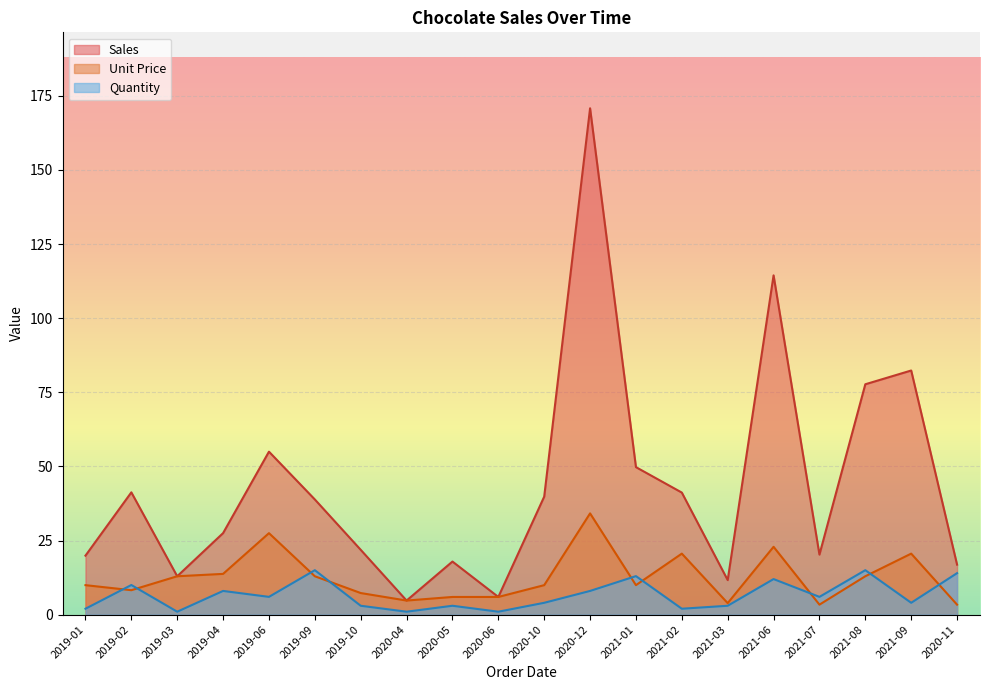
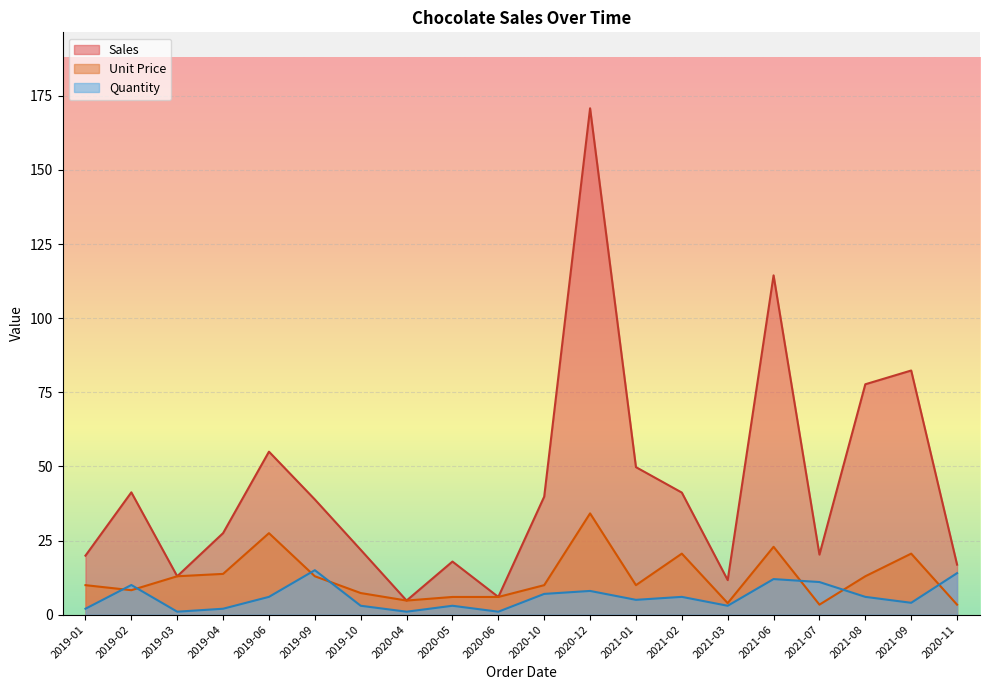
Quantity, 2019-04: 8 -> 2
Quantity, 2020-10: 4 -> 7
Quantity, 2021-01: 13 -> 5
Quantity, 2021-02: 2 -> 6
Quantity, 2021-07: 6 -> 11
Quantity, 2021-08: 15 -> 6
